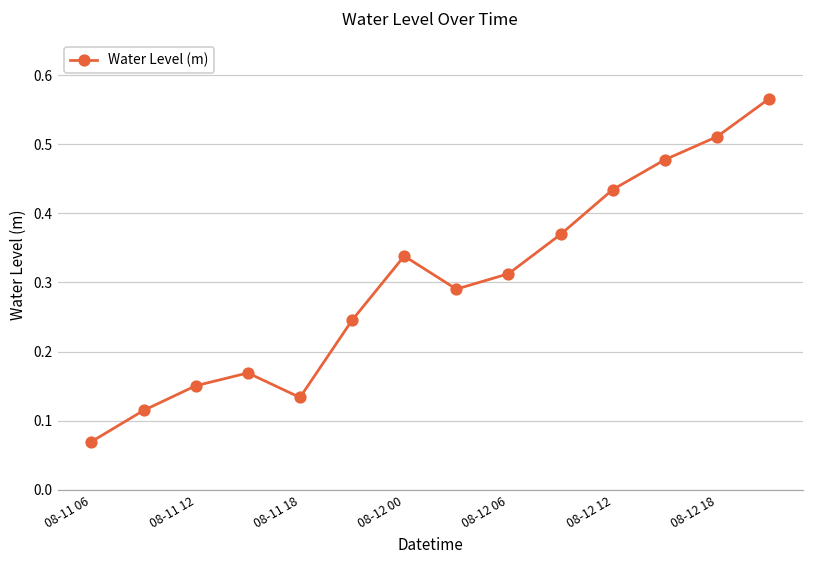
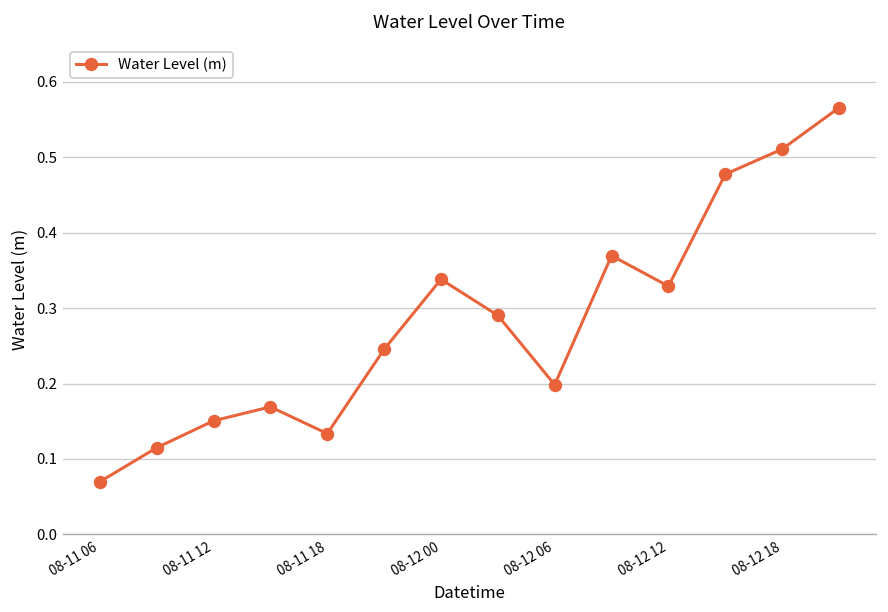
08-12 06: 0.31 -> 0.20
08-12 12: 0.43 -> 0.33
